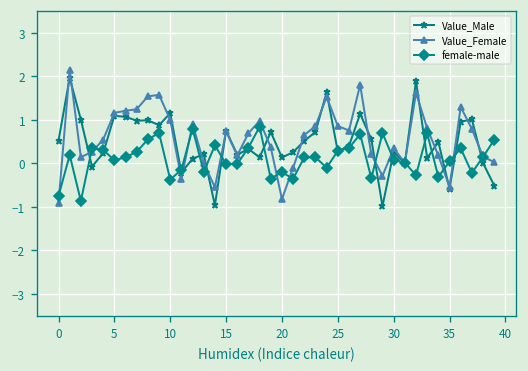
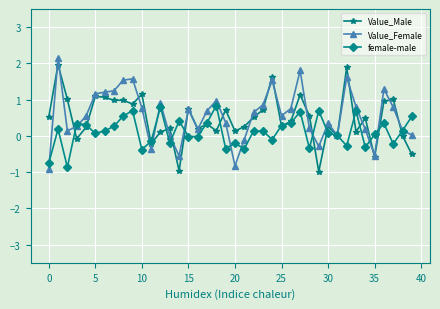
Value_Female, 10: 1.0 -> 0.8
Value_Female, 25: 0.9 -> 0.6
